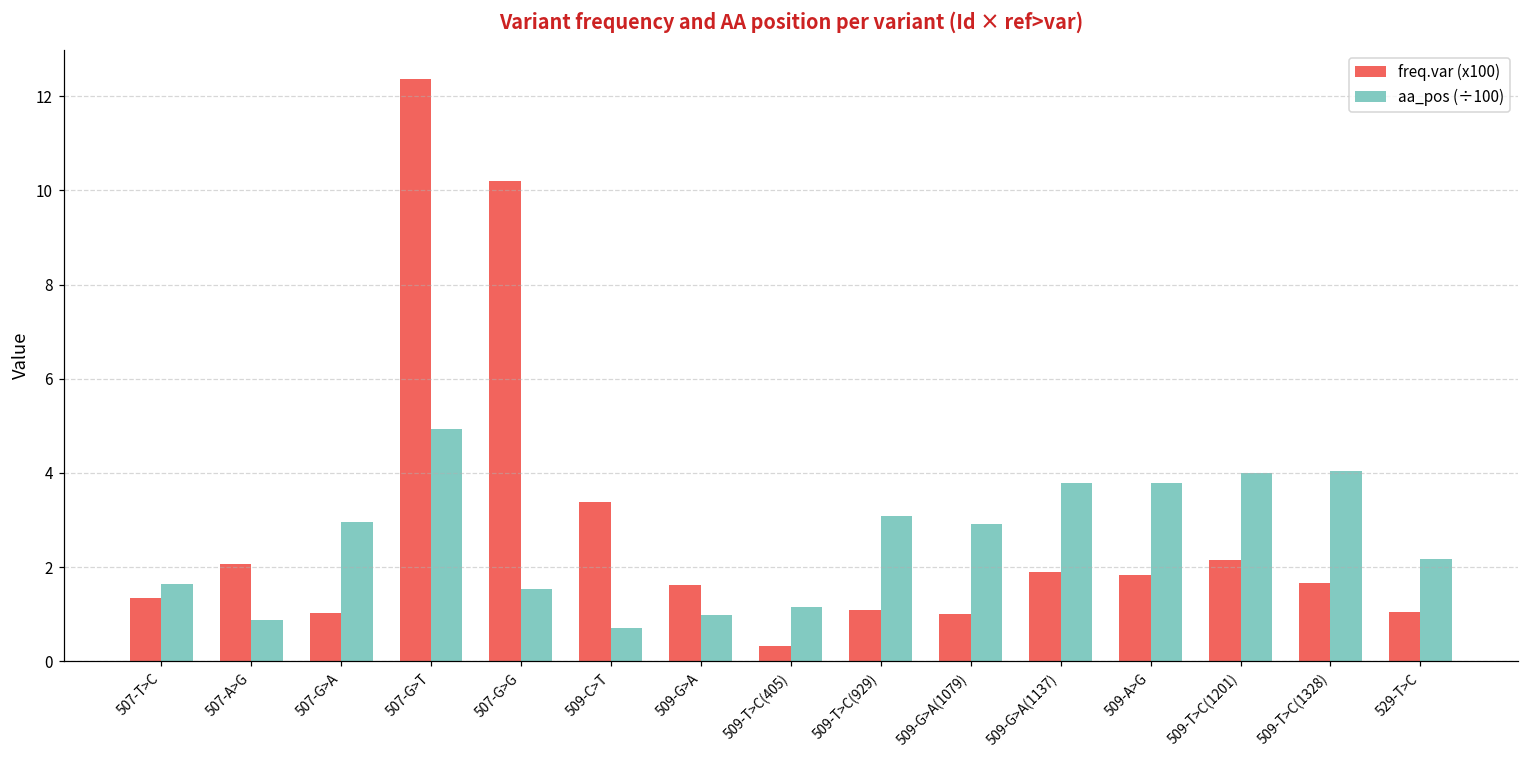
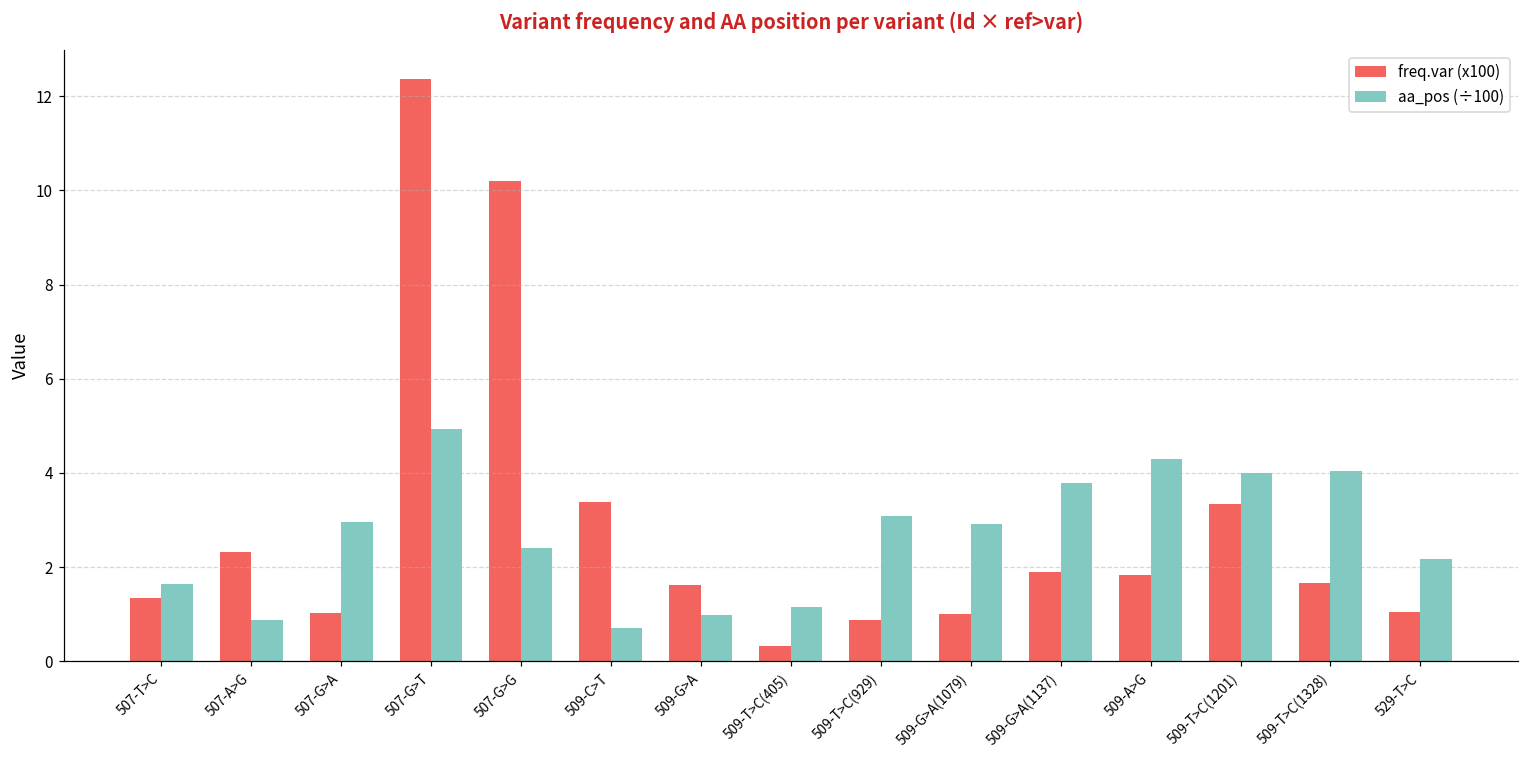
freq.var (x100), 507-A>G: 2.1 -> 2.3
aa_pos (÷100), 507-G>G: 1.5 -> 2.4
freq.var (x100), 509-T>C(929): 1.1 -> 0.9
aa_pos (÷100), 509-A>G: 3.8 -> 4.3
freq.var (x100), 509-T>C(1201): 2.1 -> 3.3
